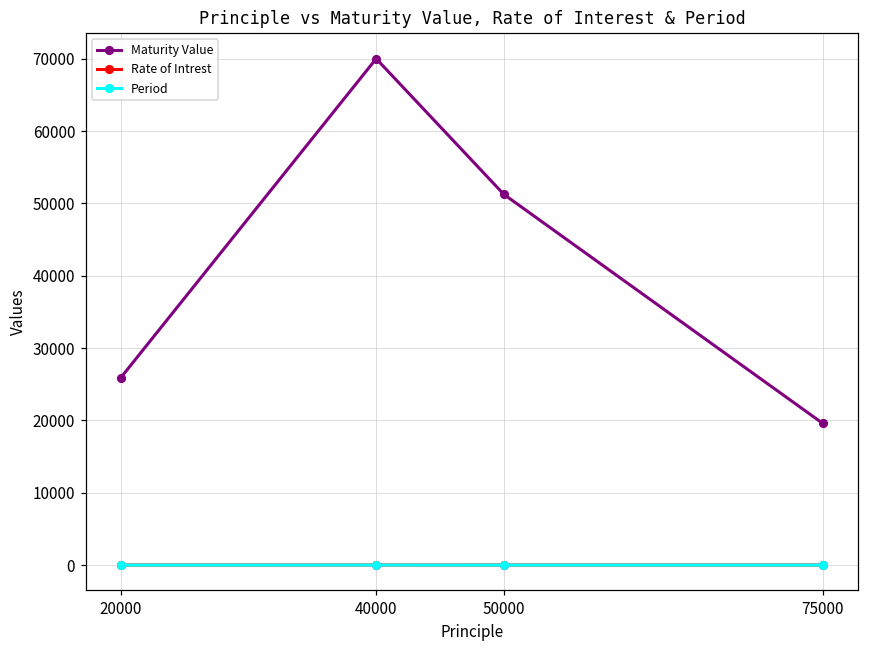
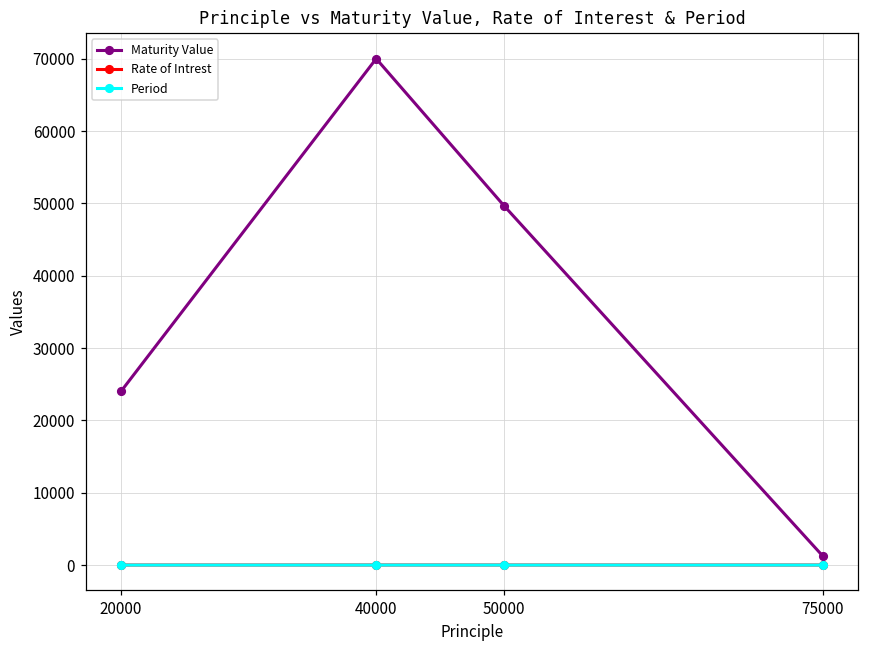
Maturity Value, 20000: 26000 -> 24000
Maturity Value, 50000: 51000 -> 50000
Maturity Value, 75000: 20000 -> 1000
